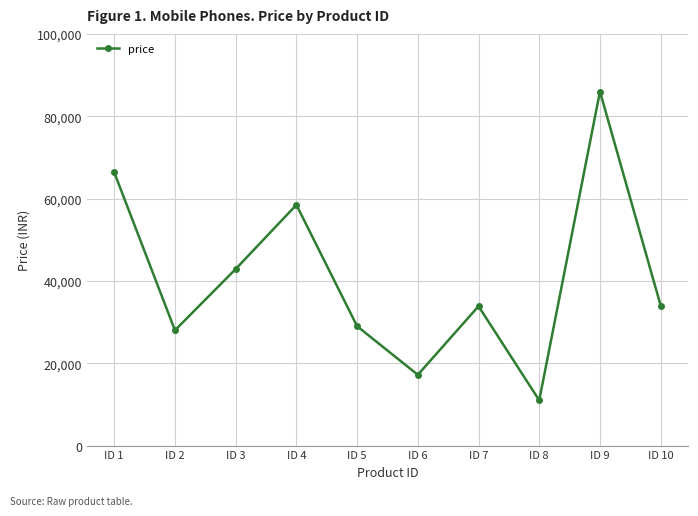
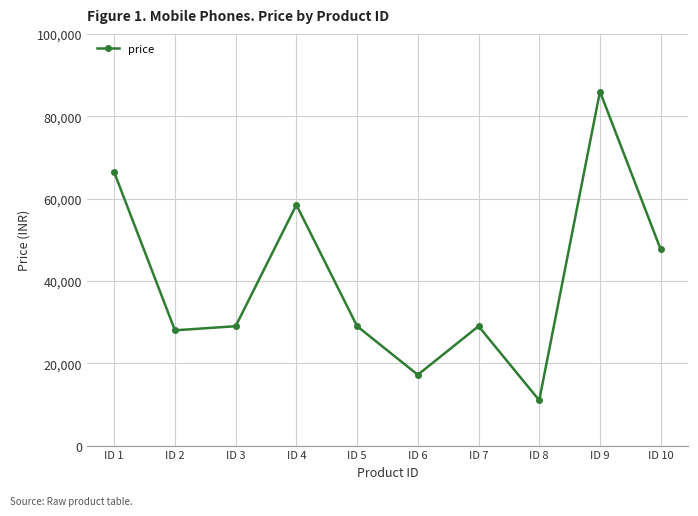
ID 3: 43,000 -> 29,000
ID 7: 34,000 -> 29,000
ID 10: 34,000 -> 48,000
